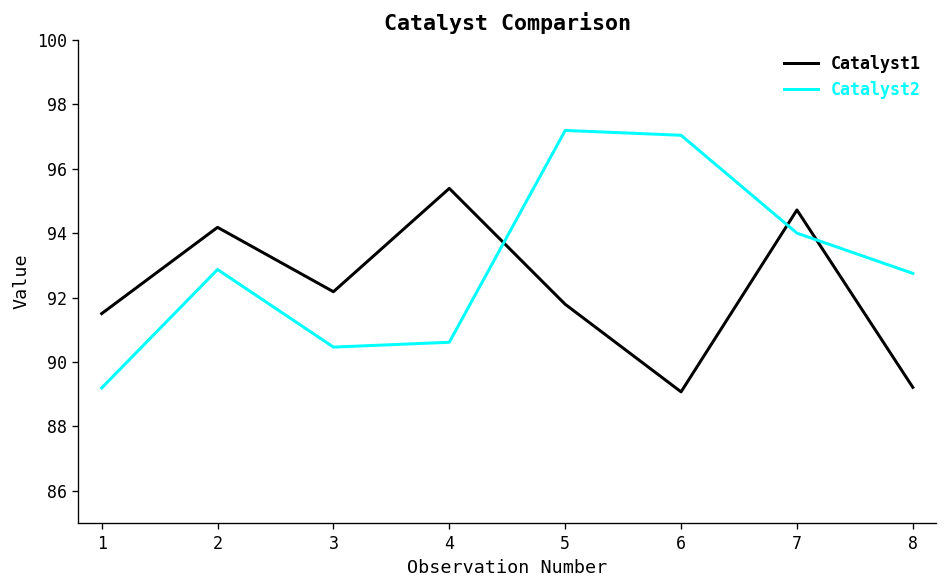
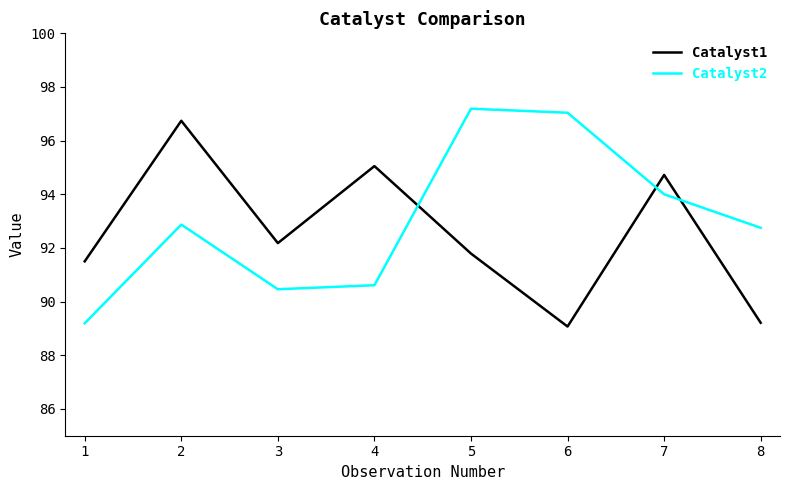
Catalyst1, 2: 94.2 -> 96.7
Catalyst1, 4: 95.4 -> 95.1
